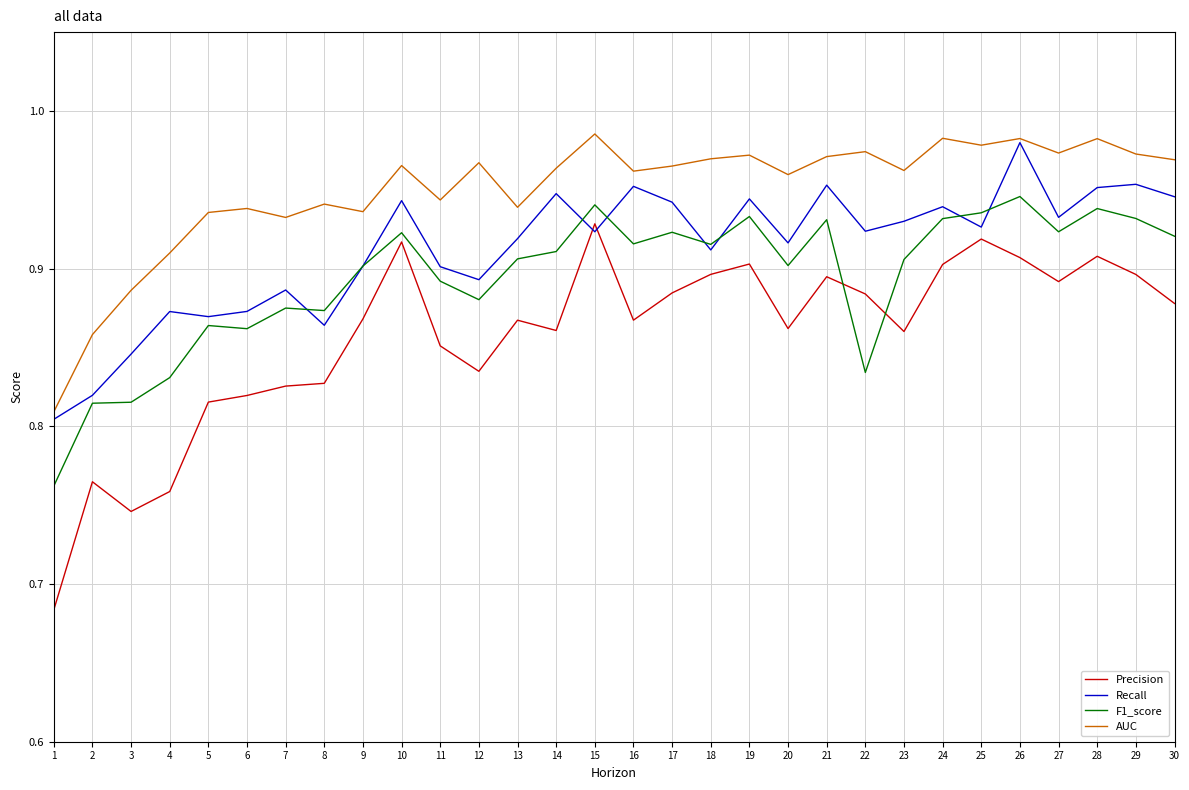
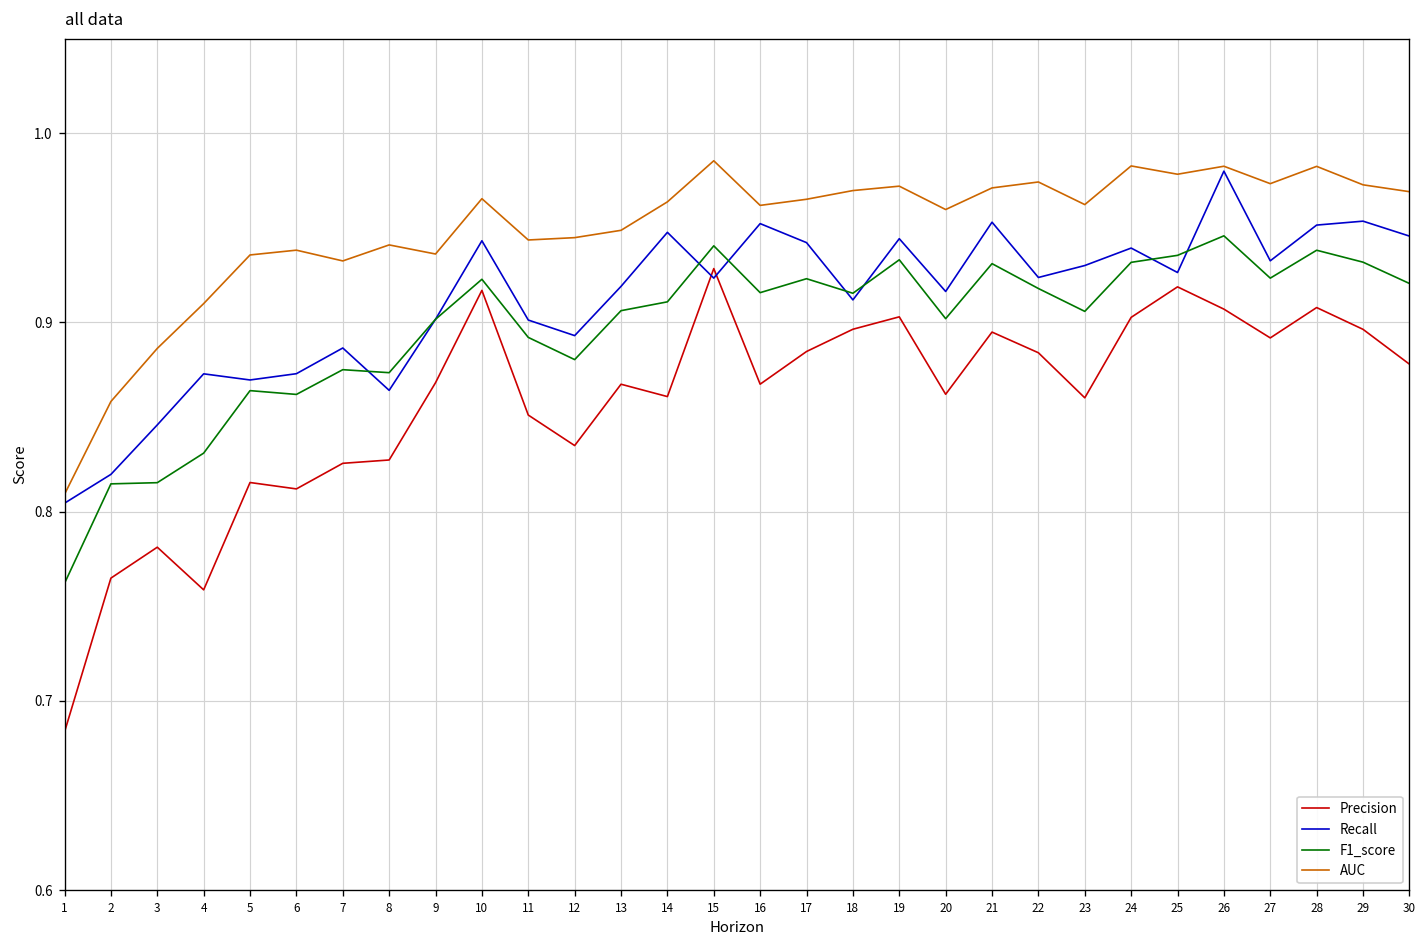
Precision, 3: 0.746 -> 0.781
Precision, 6: 0.820 -> 0.812
AUC, 12: 0.967 -> 0.945
AUC, 13: 0.939 -> 0.949
F1_score, 22: 0.834 -> 0.918
